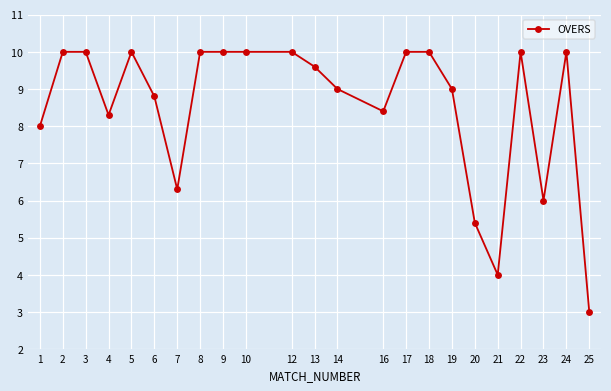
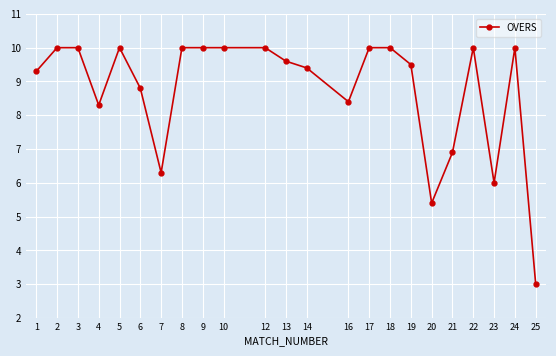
1: 8.0 -> 9.3
14: 9.0 -> 9.4
19: 9.0 -> 9.5
21: 4.0 -> 6.9
